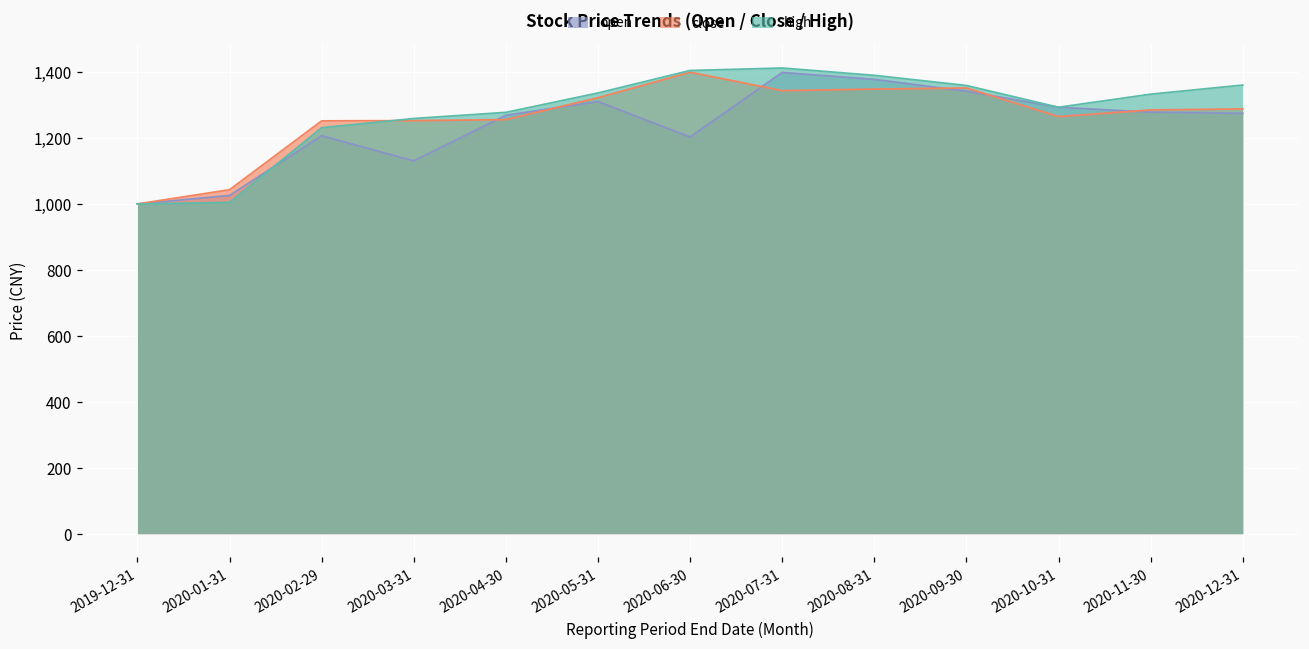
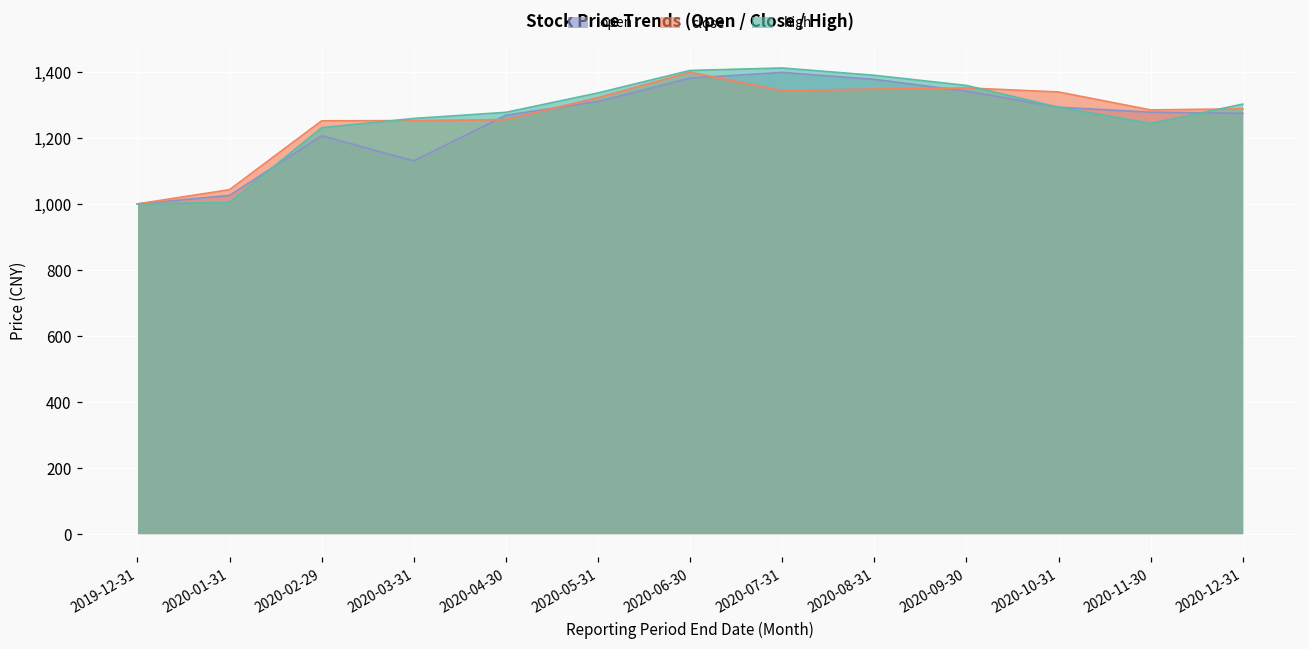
open, 2020-06-30: 1,200 -> 1,380
close, 2020-10-31: 1,260 -> 1,340
high, 2020-11-30: 1,330 -> 1,240
high, 2020-12-31: 1,360 -> 1,300
